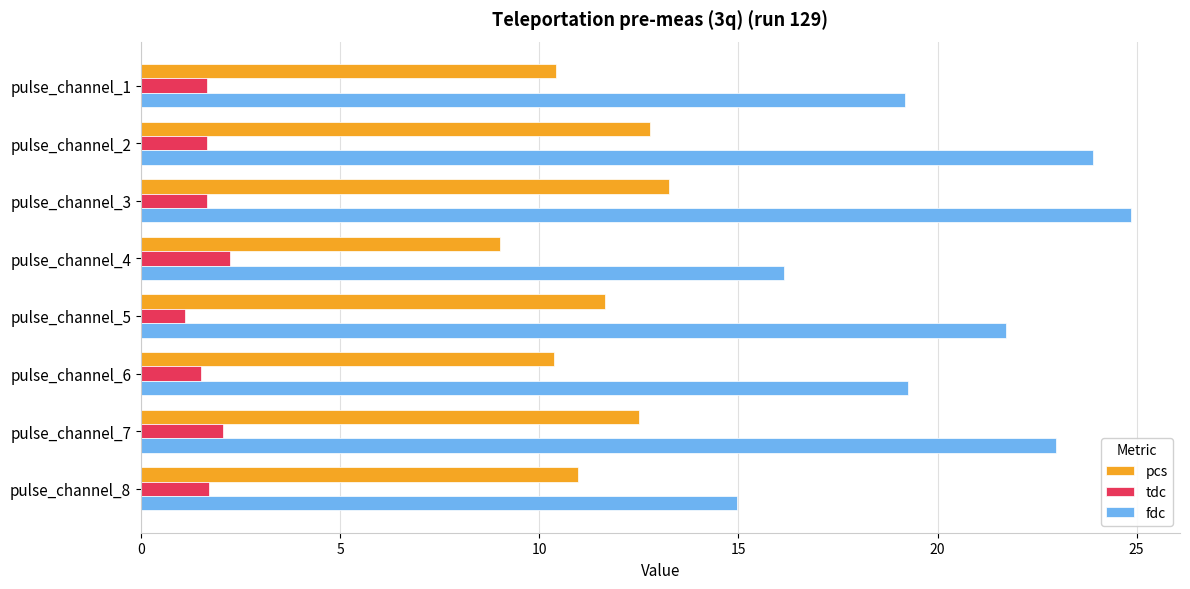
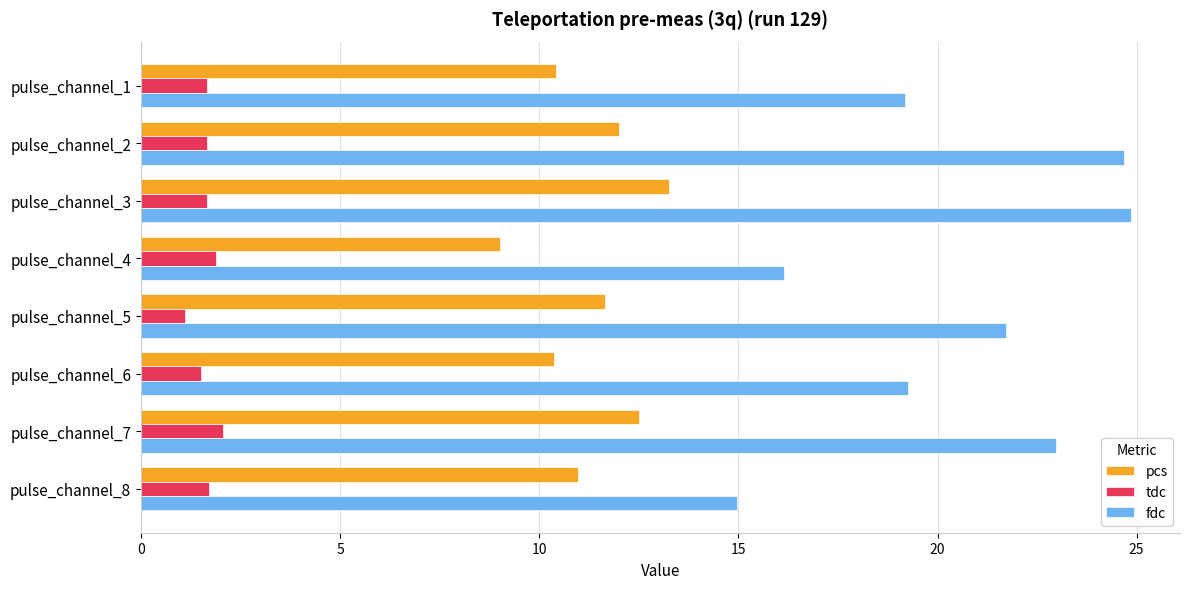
pcs, pulse_channel_2: 12.8 -> 12.0
fdc, pulse_channel_2: 23.9 -> 24.7
tdc, pulse_channel_4: 2.2 -> 1.9
